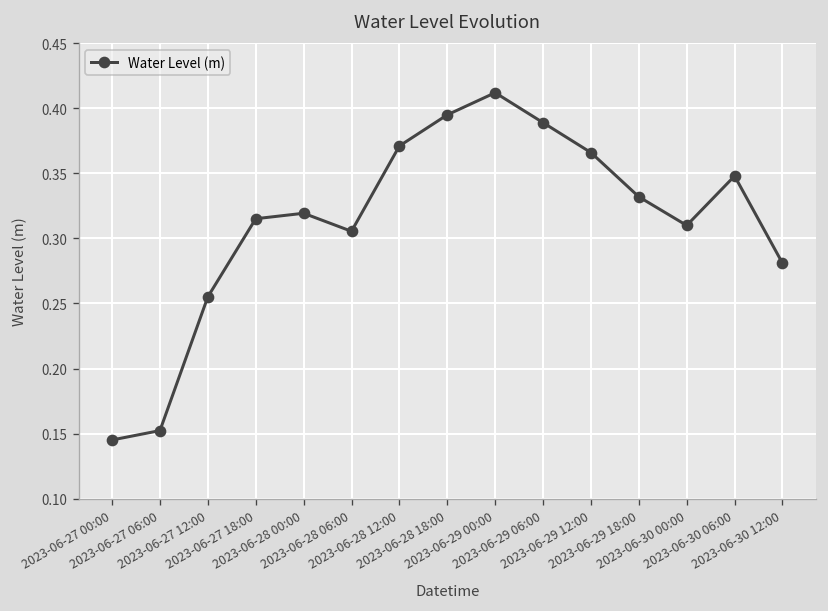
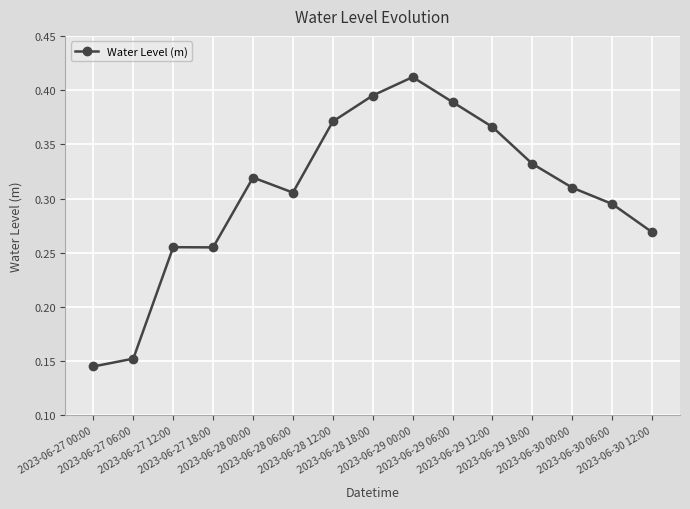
2023-06-27 18:00: 0.315 -> 0.255
2023-06-30 06:00: 0.348 -> 0.295
2023-06-30 12:00: 0.281 -> 0.269
